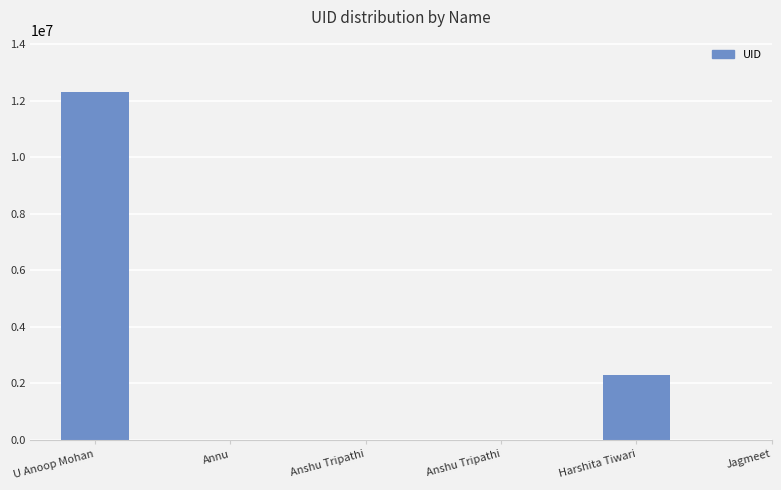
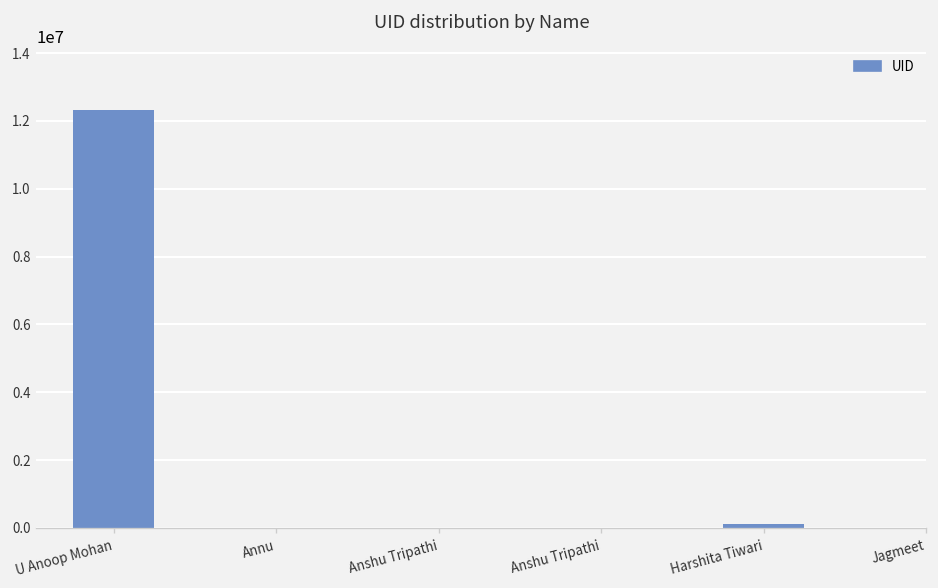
Harshita Tiwari: 2300000 -> 100000
